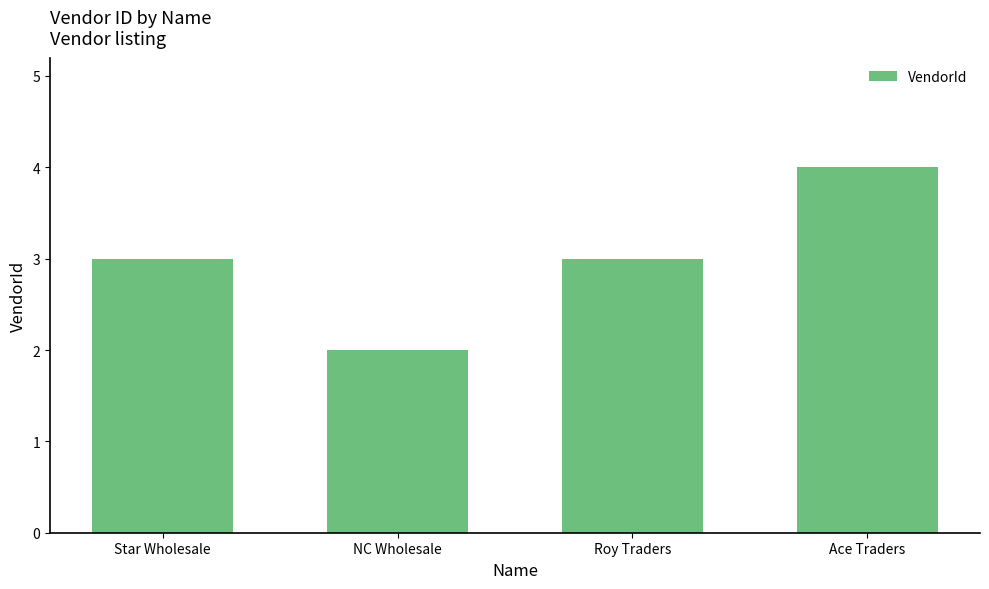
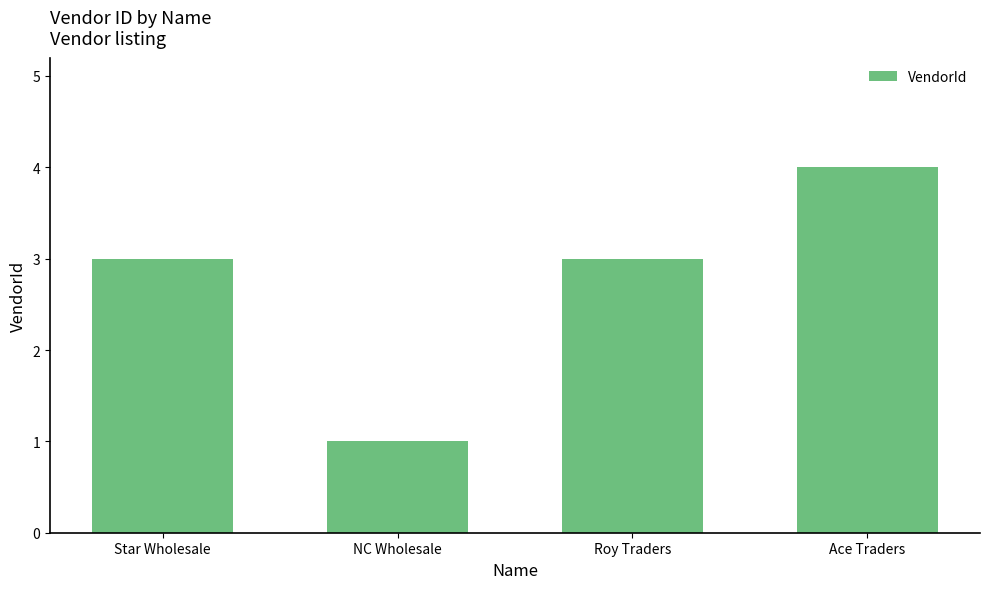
NC Wholesale: 2 -> 1
